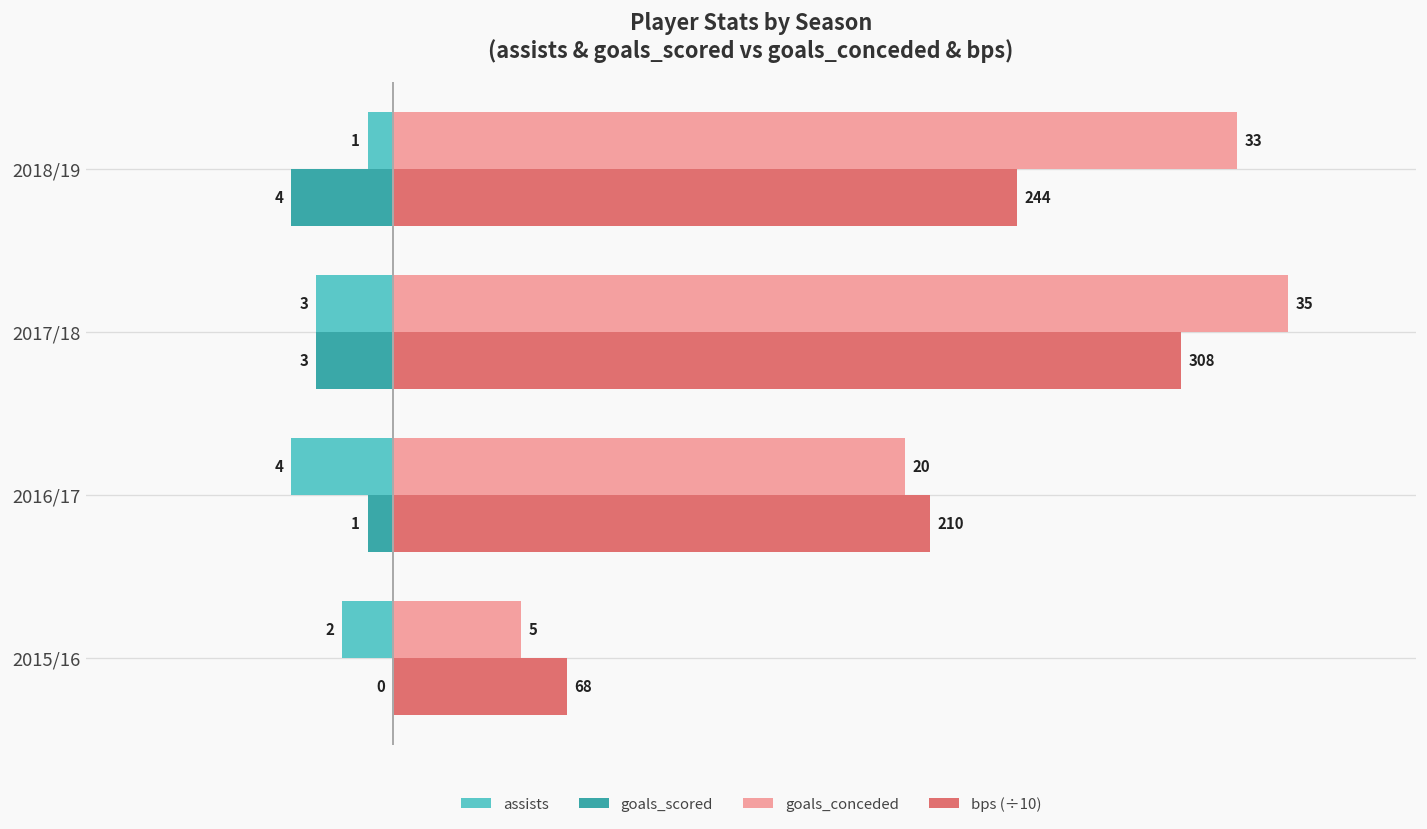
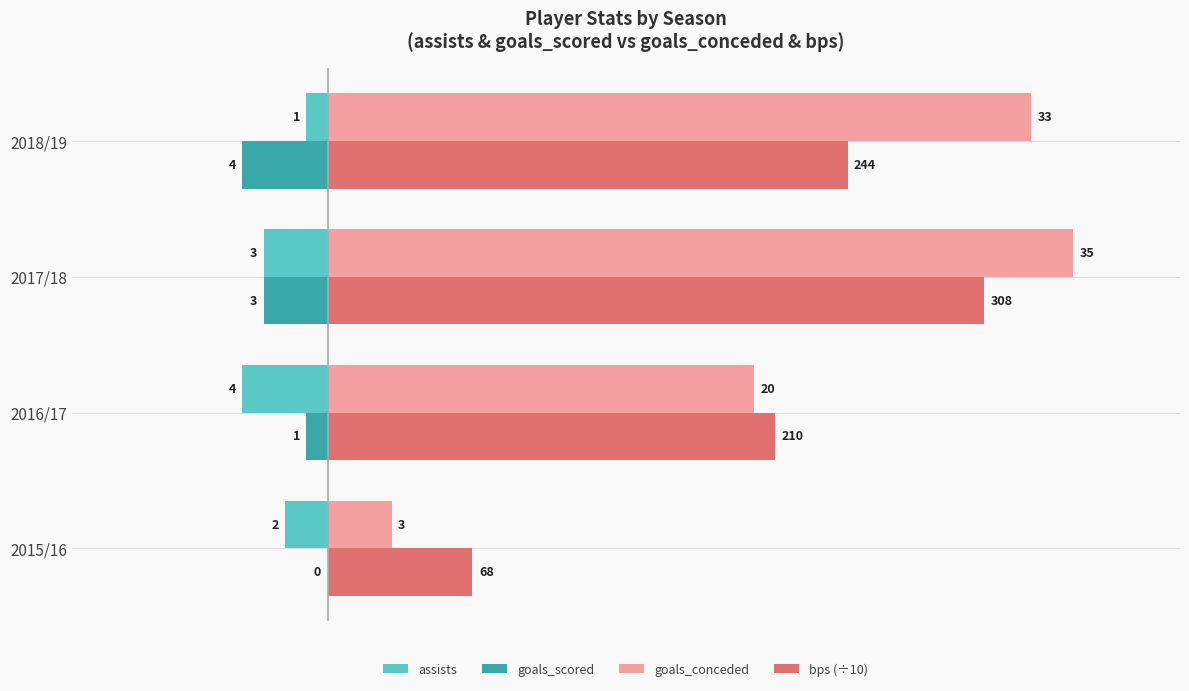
goals_conceded, 2015/16: 5 -> 3
